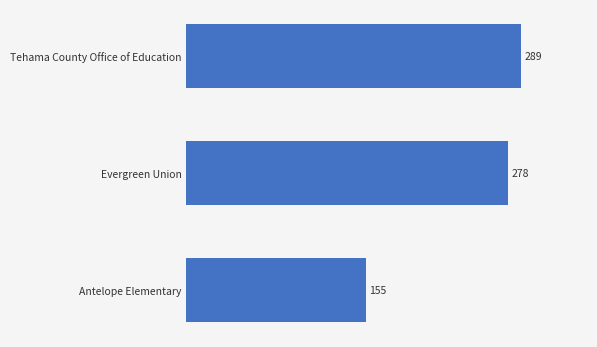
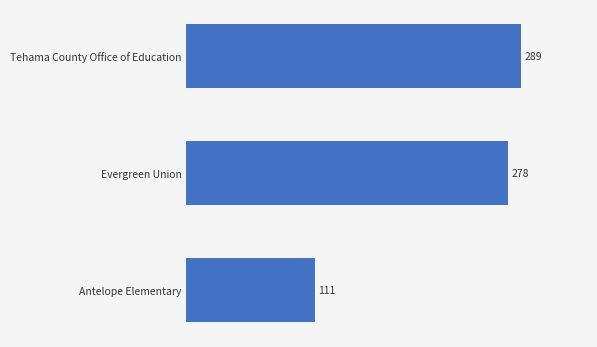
Antelope Elementary: 155 -> 111
